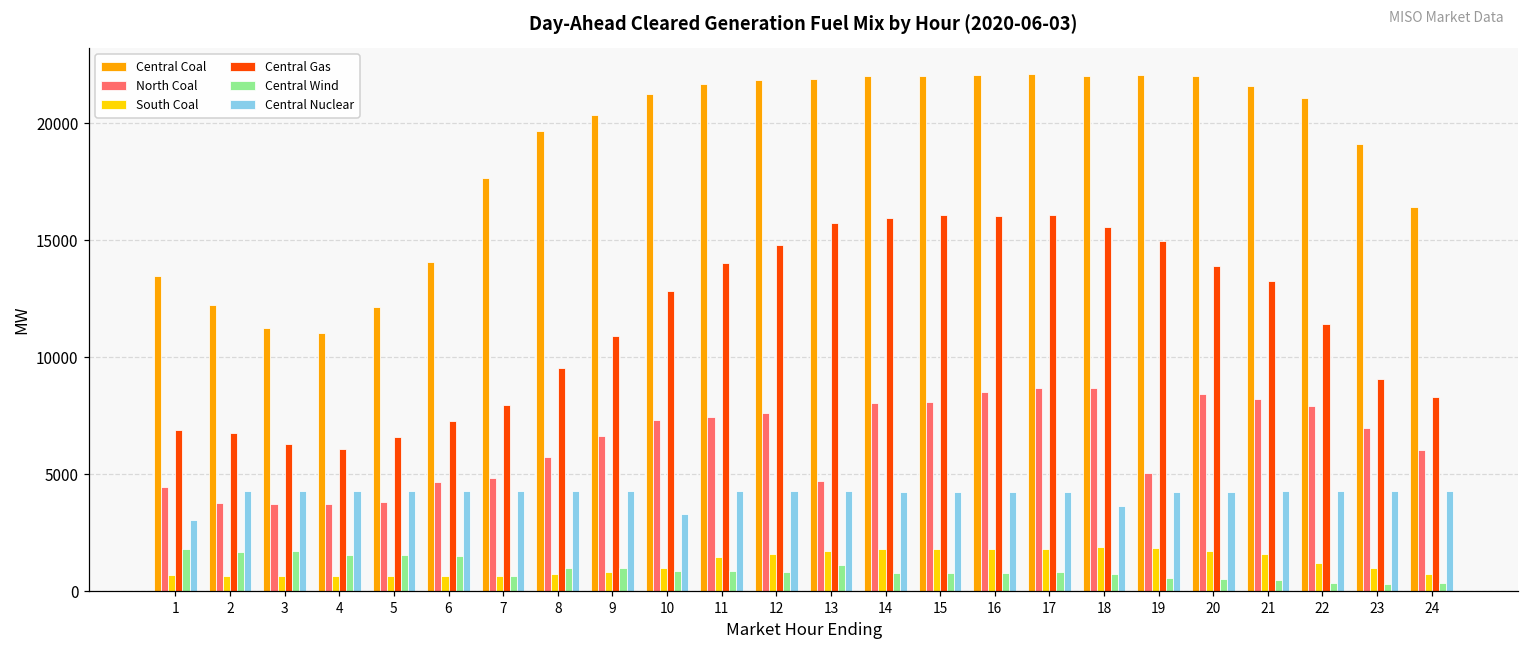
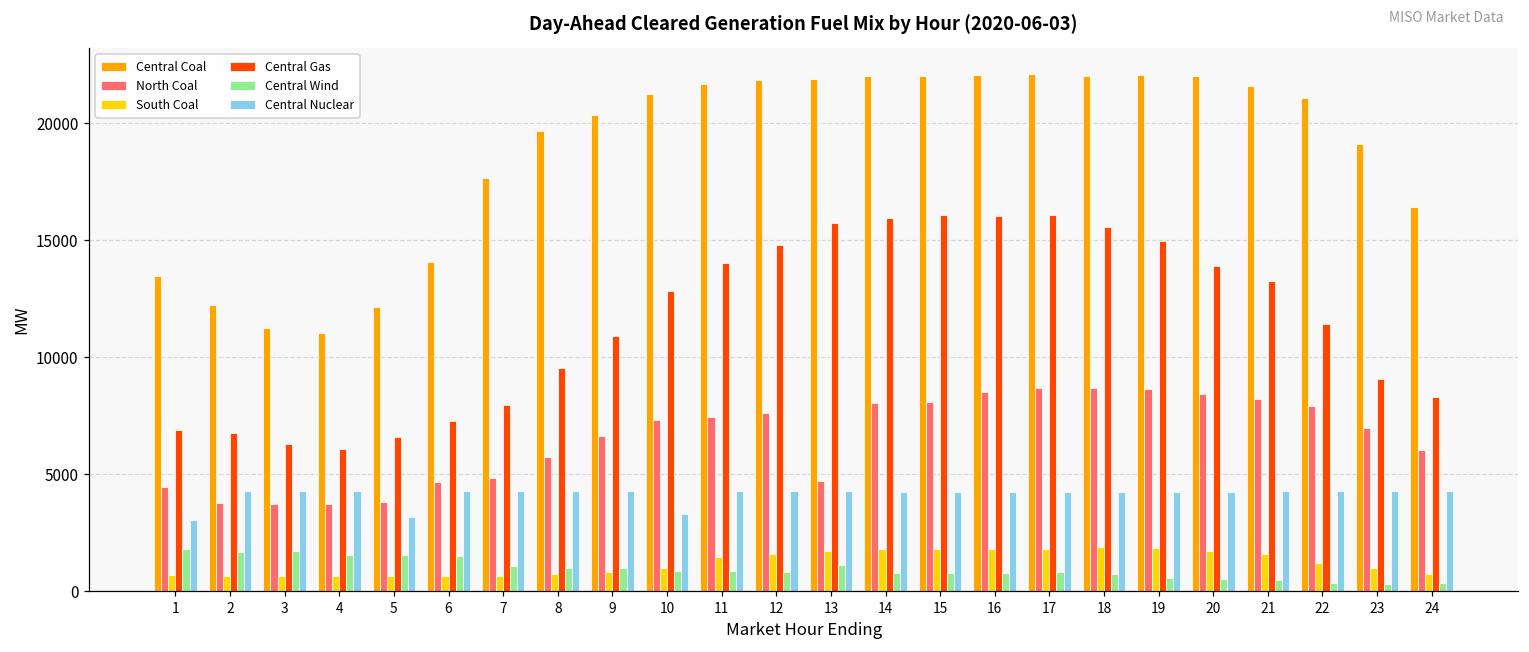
Central Nuclear, 5: 4300 -> 3200
Central Wind, 7: 700 -> 1100
Central Nuclear, 18: 3700 -> 4300
North Coal, 19: 5100 -> 8700
